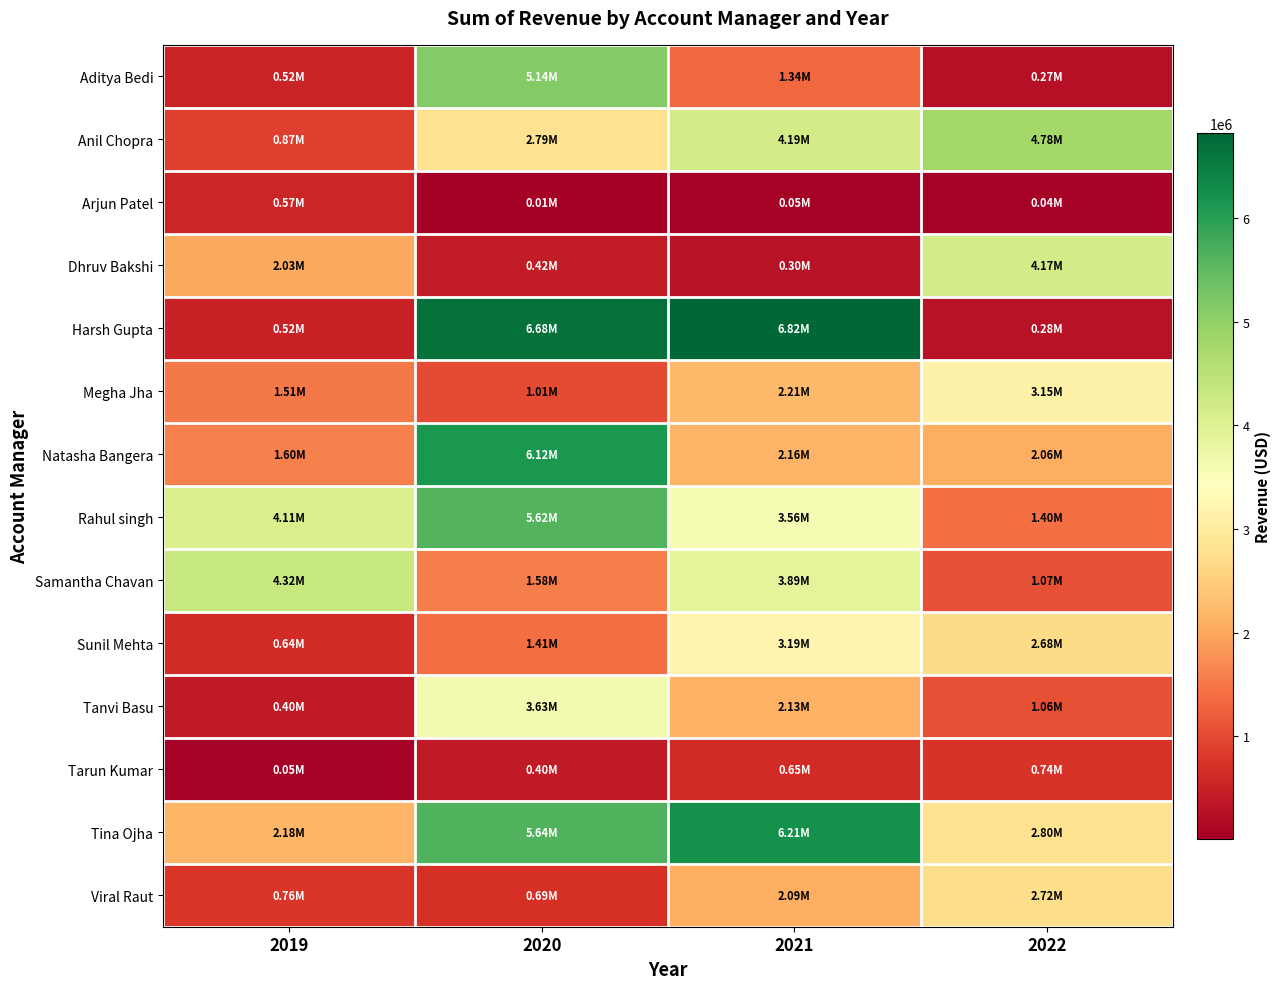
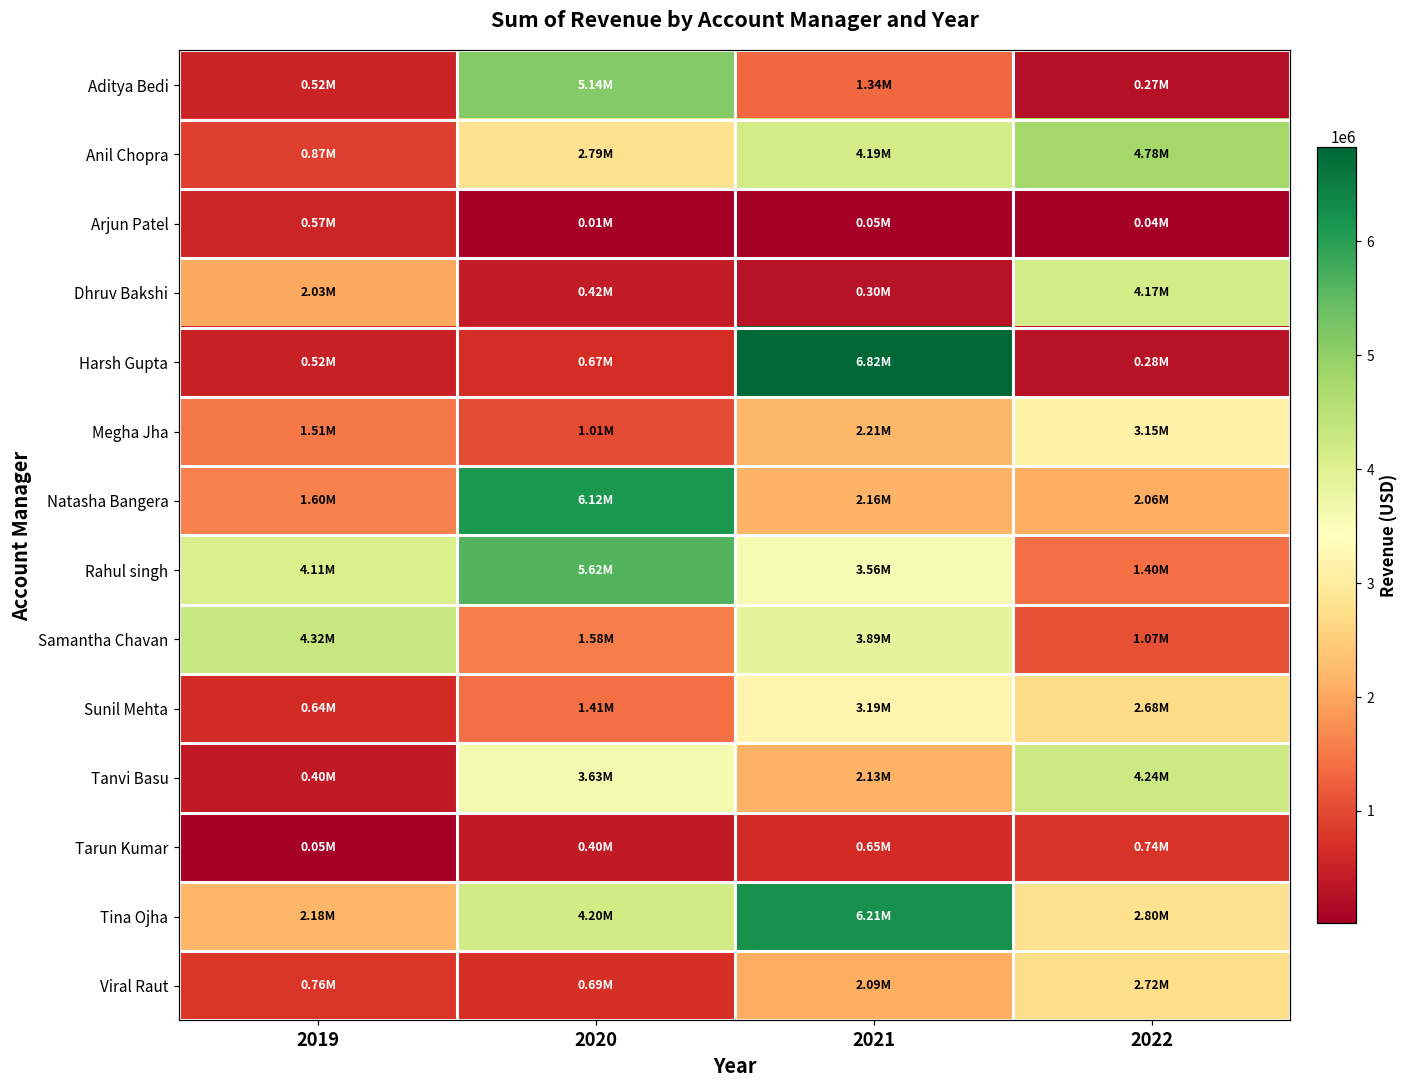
Harsh Gupta, 2020: 6.68M -> 0.67M
Tanvi Basu, 2022: 1.06M -> 4.24M
Tina Ojha, 2020: 5.64M -> 4.20M
